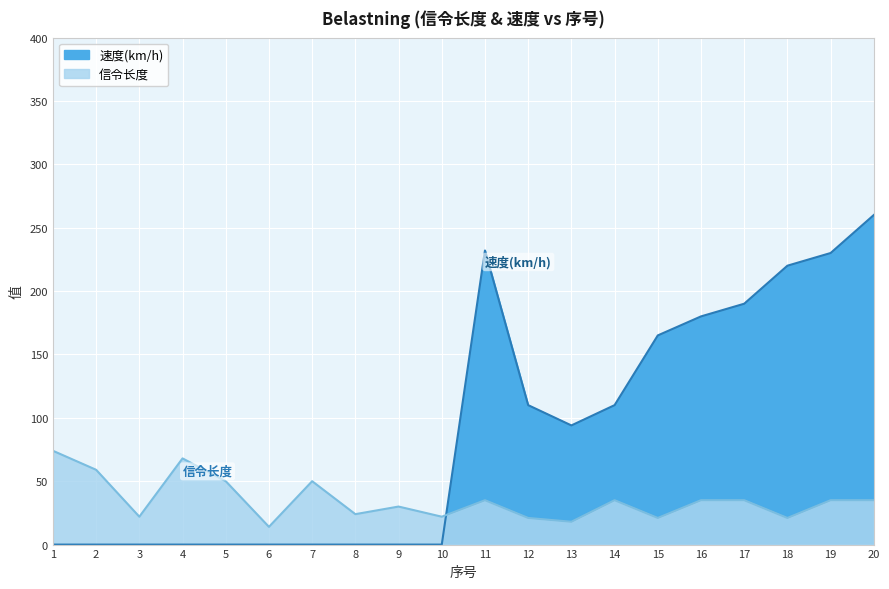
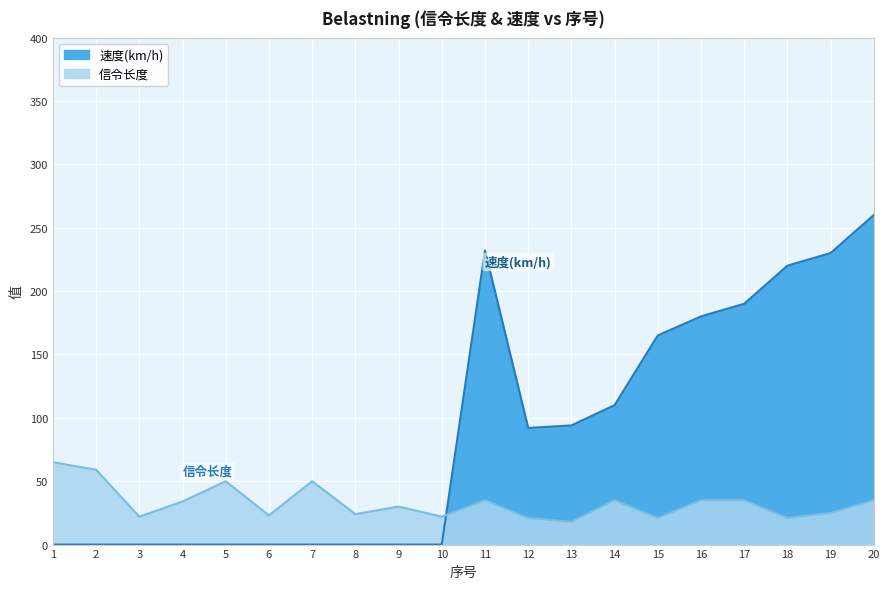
信令长度, 1: 74 -> 65
信令长度, 4: 68 -> 34
信令长度, 6: 14 -> 23
速度(km/h), 12: 110 -> 92
信令长度, 19: 35 -> 25
